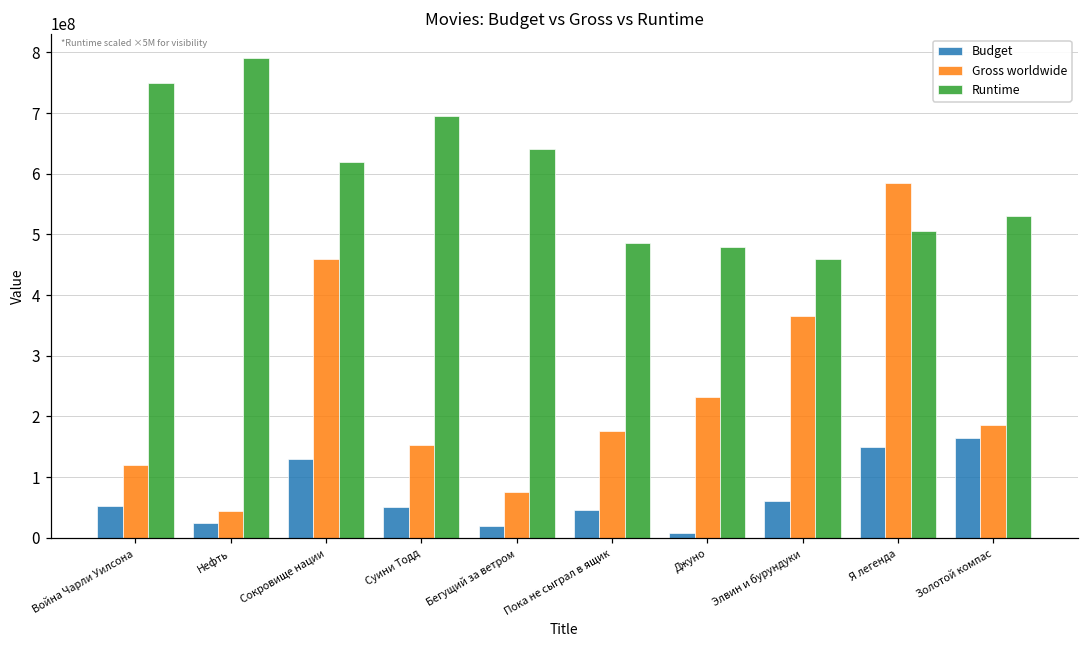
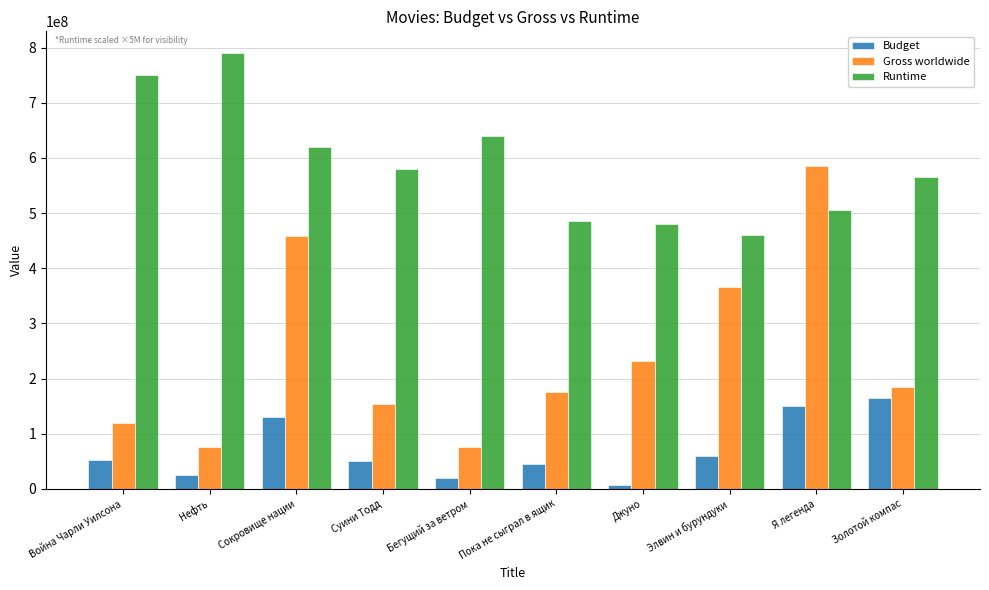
Gross worldwide, Нефть: 40000000 -> 80000000
Runtime, Суини Тодд: 700000000 -> 580000000
Runtime, Золотой компас: 530000000 -> 570000000
